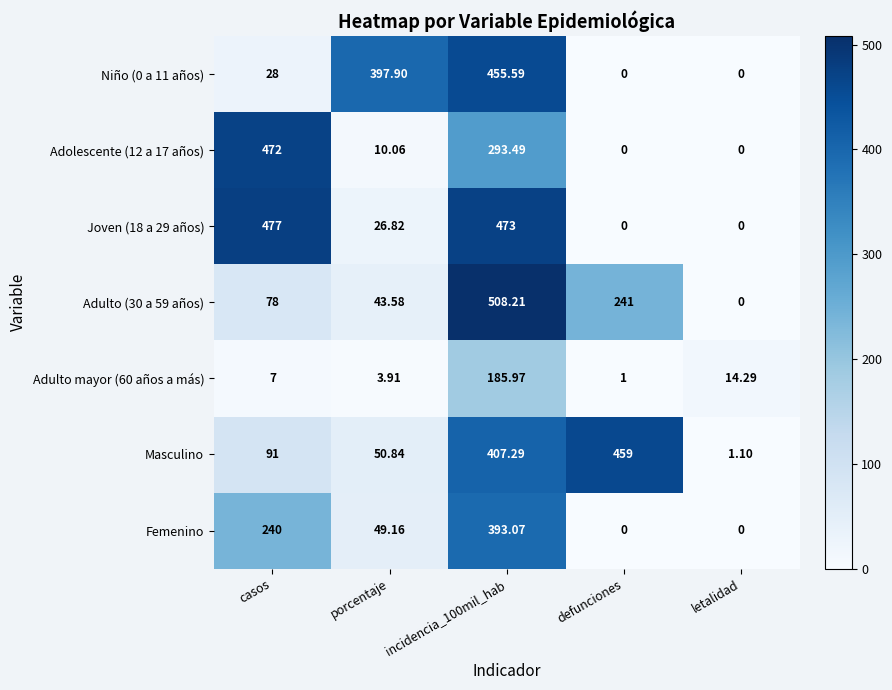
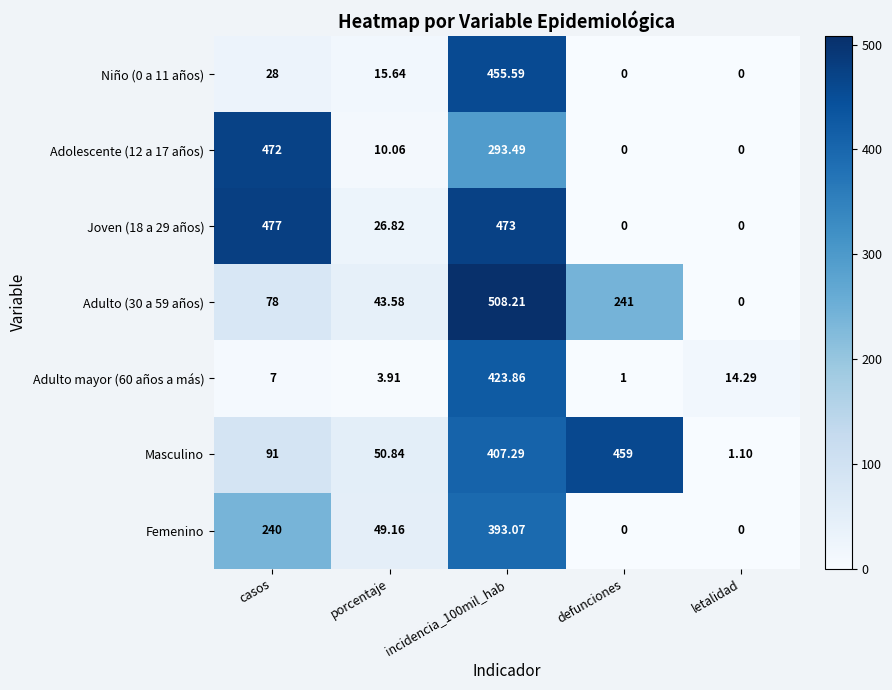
Niño (0 a 11 años), porcentaje: 397.90 -> 15.64
Adulto mayor (60 años a más), incidencia_100mil_hab: 185.97 -> 423.86
